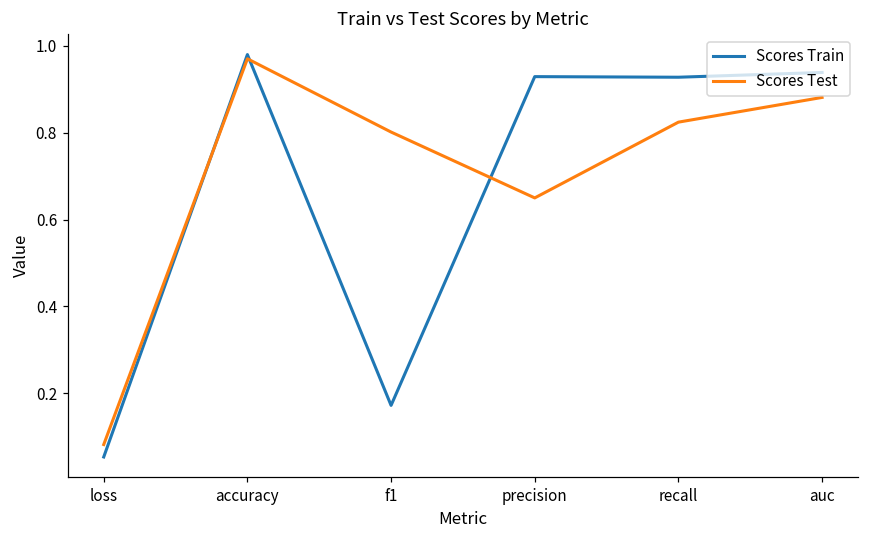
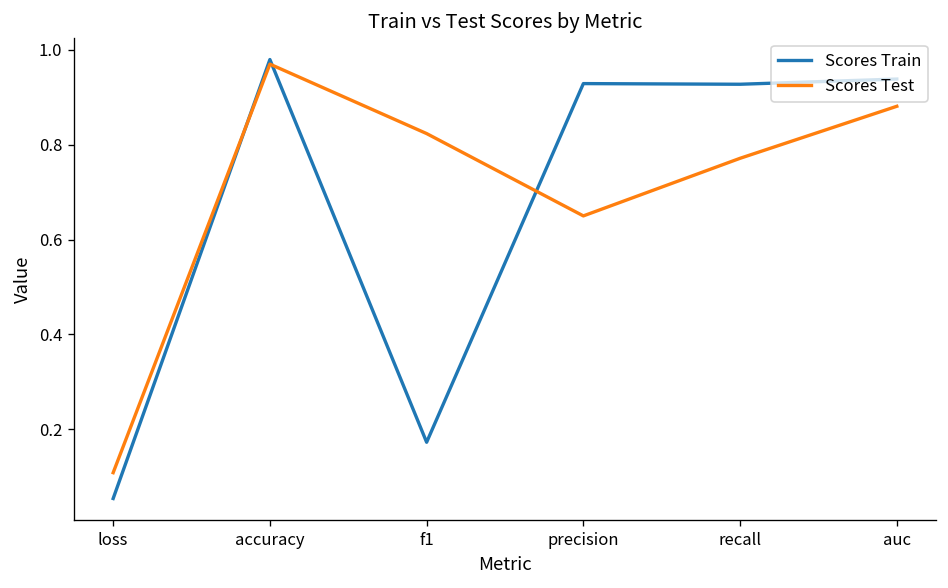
Scores Test, loss: 0.08 -> 0.11
Scores Test, f1: 0.80 -> 0.82
Scores Test, recall: 0.82 -> 0.77
